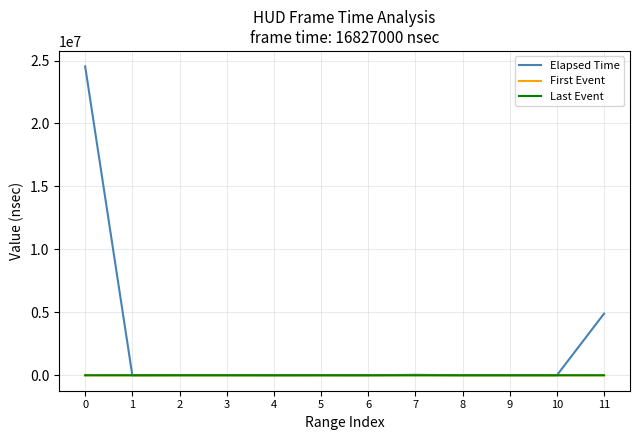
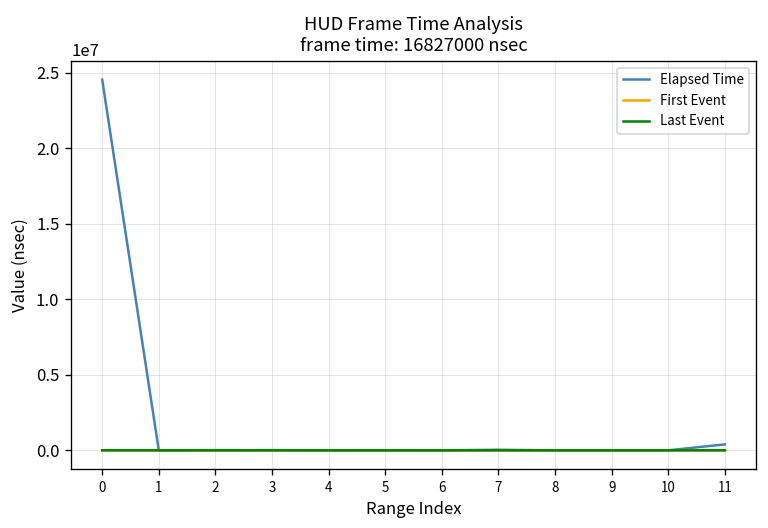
Elapsed Time, 11: 4900000 -> 400000
